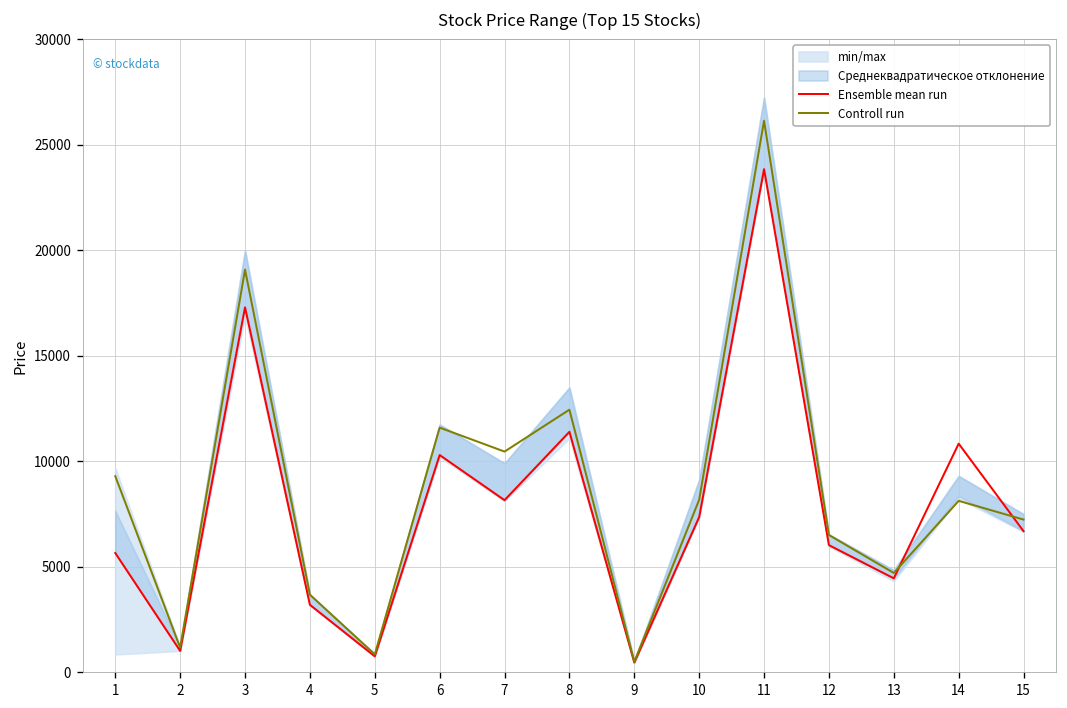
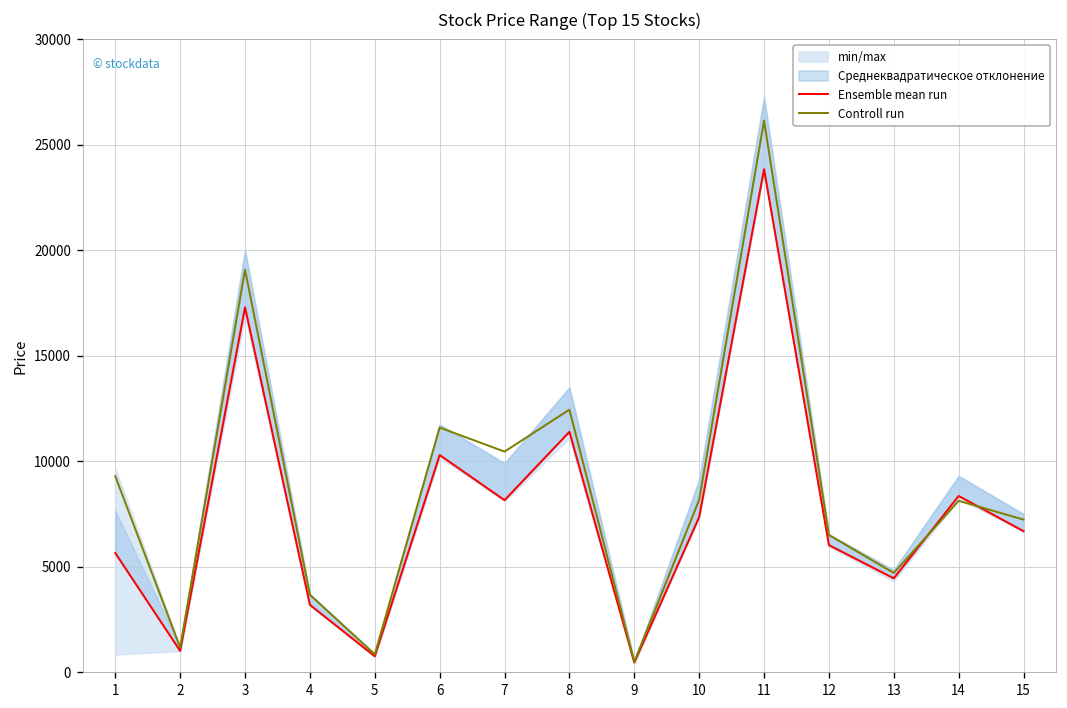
Ensemble mean run, 14: 10800 -> 8400
